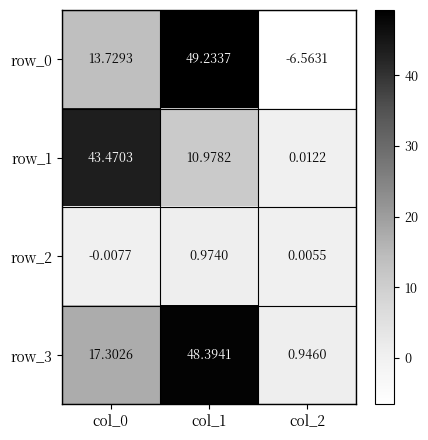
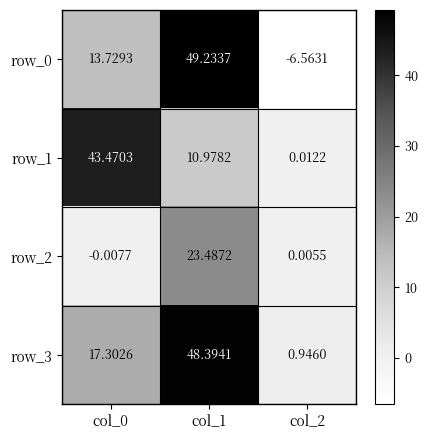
row_2, col_1: 0.9740 -> 23.4872
